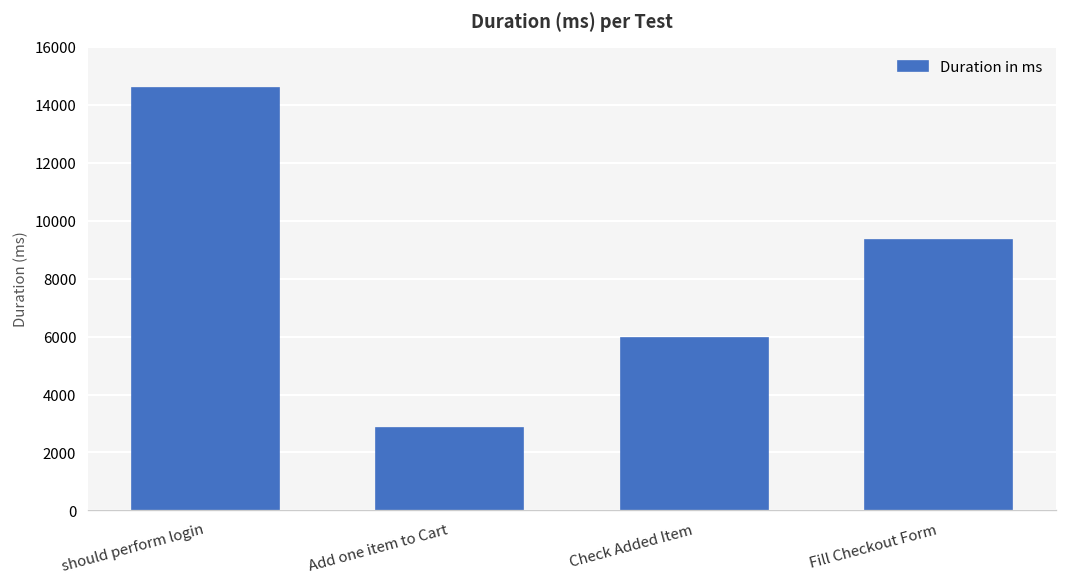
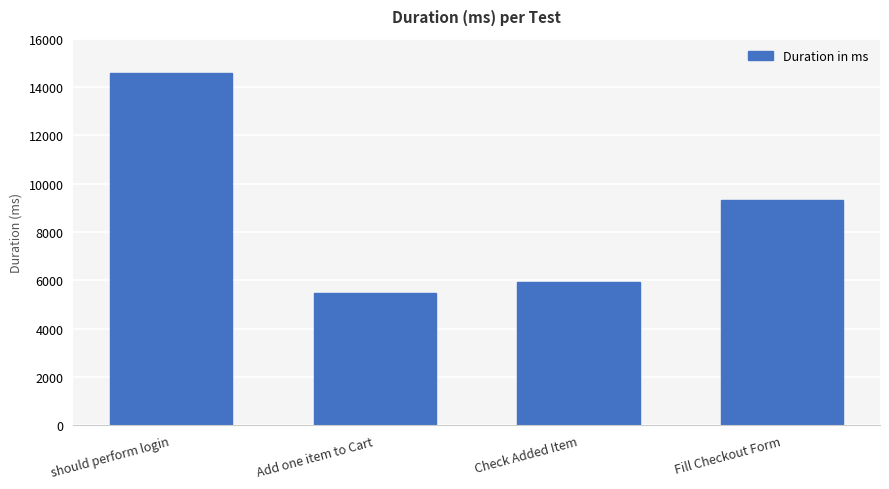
Add one item to Cart: 2800 -> 5500
